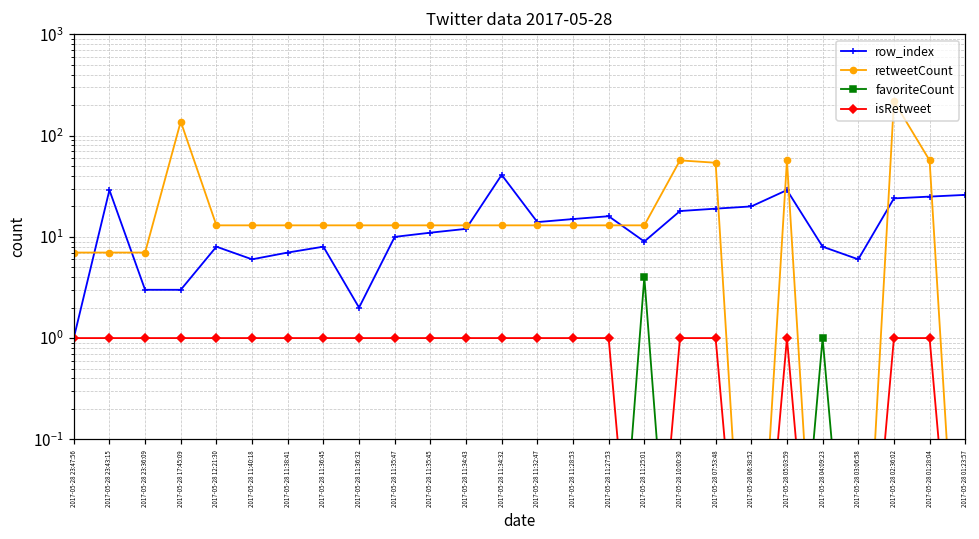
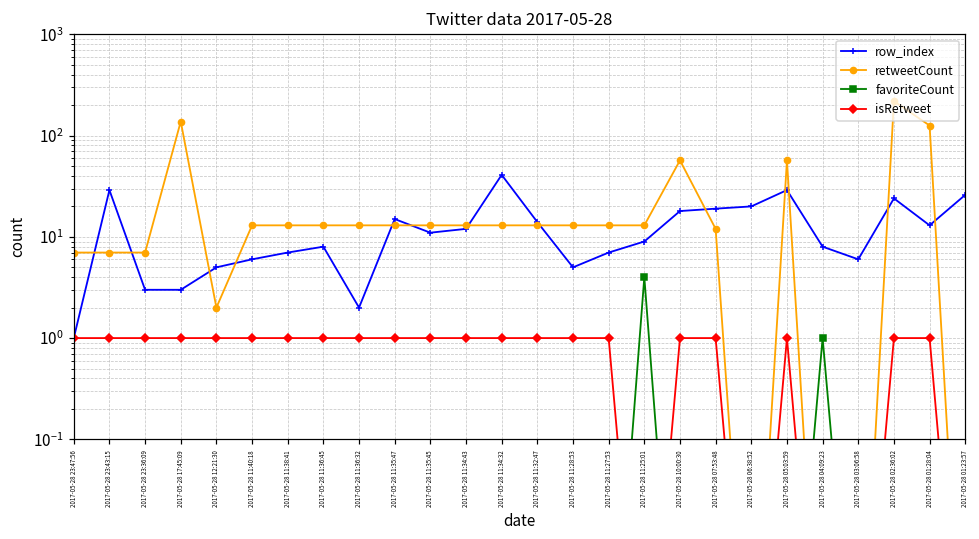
row_index, 2017-05-28 12:21:30: 8 -> 5
retweetCount, 2017-05-28 12:21:30: 13 -> 2
row_index, 2017-05-28 11:35:47: 10 -> 15
row_index, 2017-05-28 11:28:53: 15 -> 5
row_index, 2017-05-28 11:27:53: 16 -> 7
retweetCount, 2017-05-28 07:53:48: 50 -> 12
row_index, 2017-05-28 01:28:04: 25 -> 13
retweetCount, 2017-05-28 01:28:04: 60 -> 130
